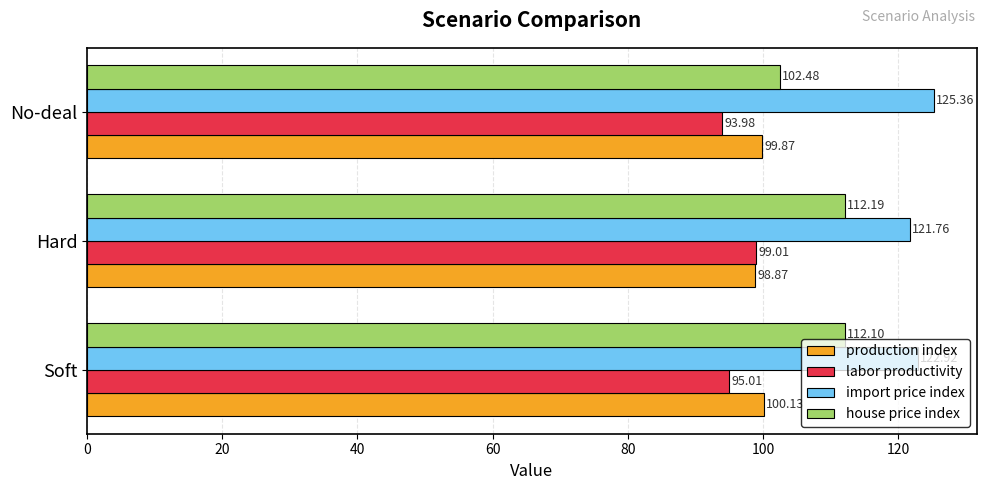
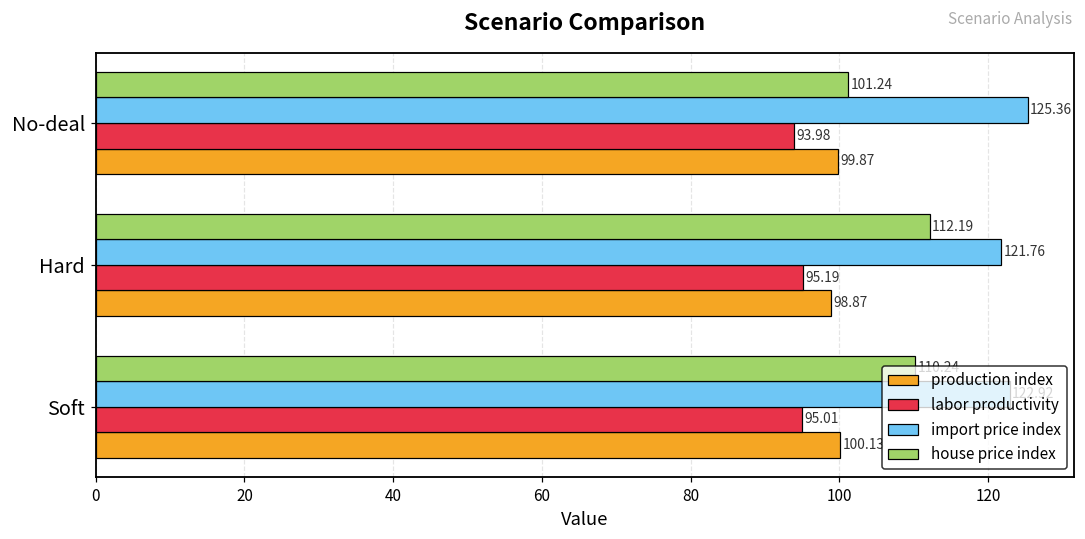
house price index, No-deal: 102.48 -> 101.24
labor productivity, Hard: 99.01 -> 95.19
house price index, Soft: 112 -> 110
